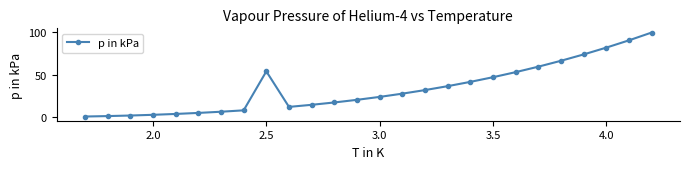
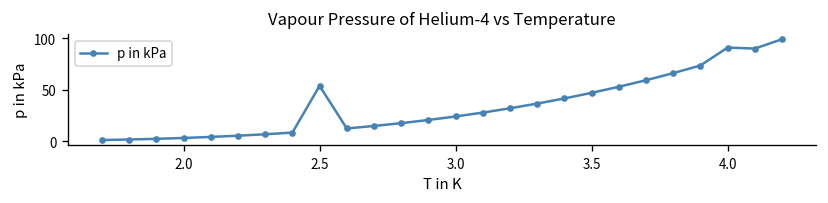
4.0: 80 -> 90
